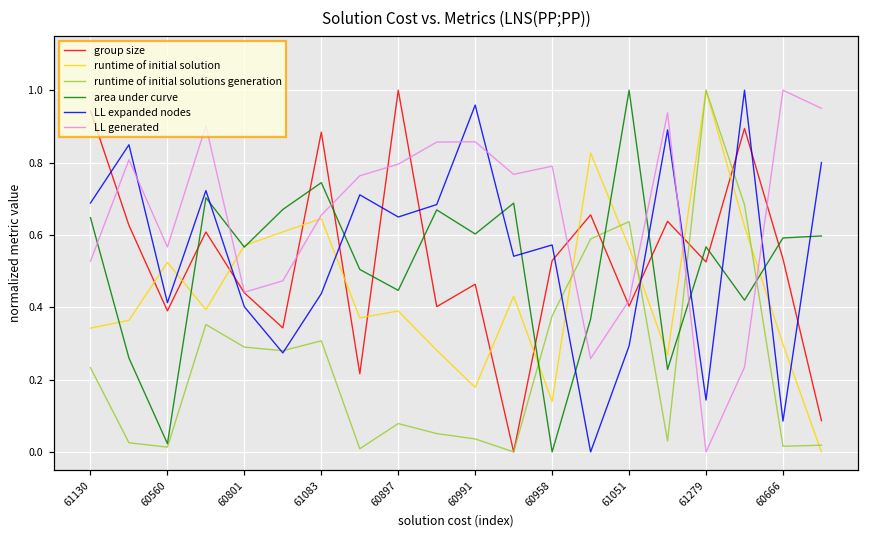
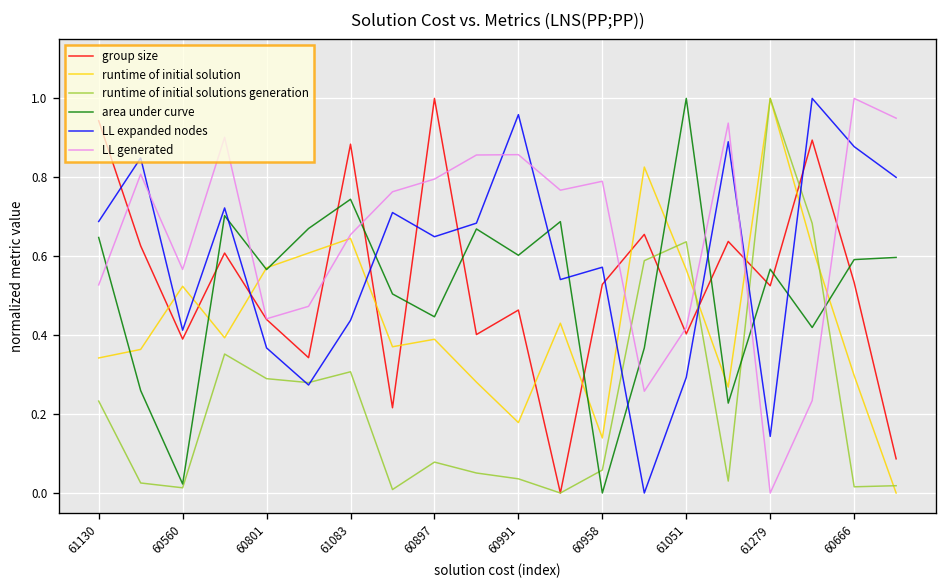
LL expanded nodes, 60801: 0.40 -> 0.37
runtime of initial solutions generation, 60958: 0.38 -> 0.06
LL expanded nodes, 60666: 0.09 -> 0.88
